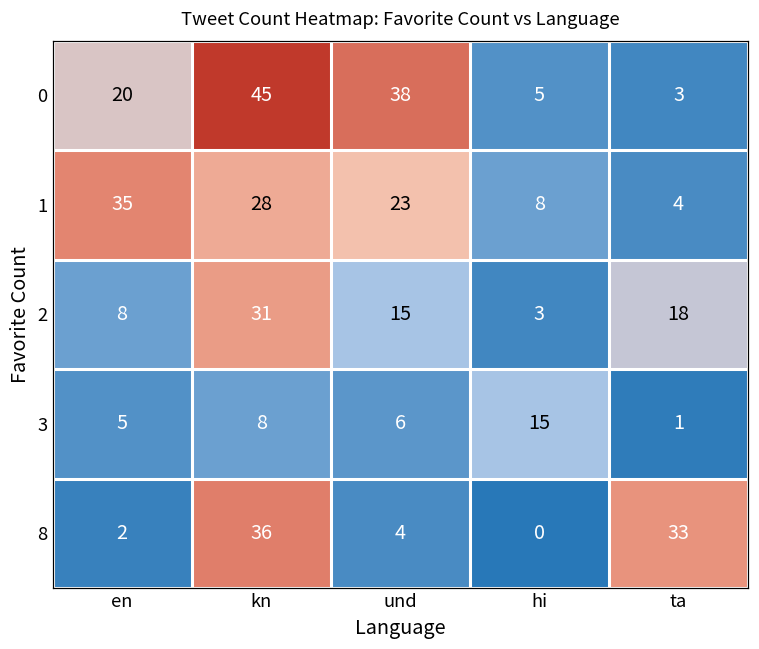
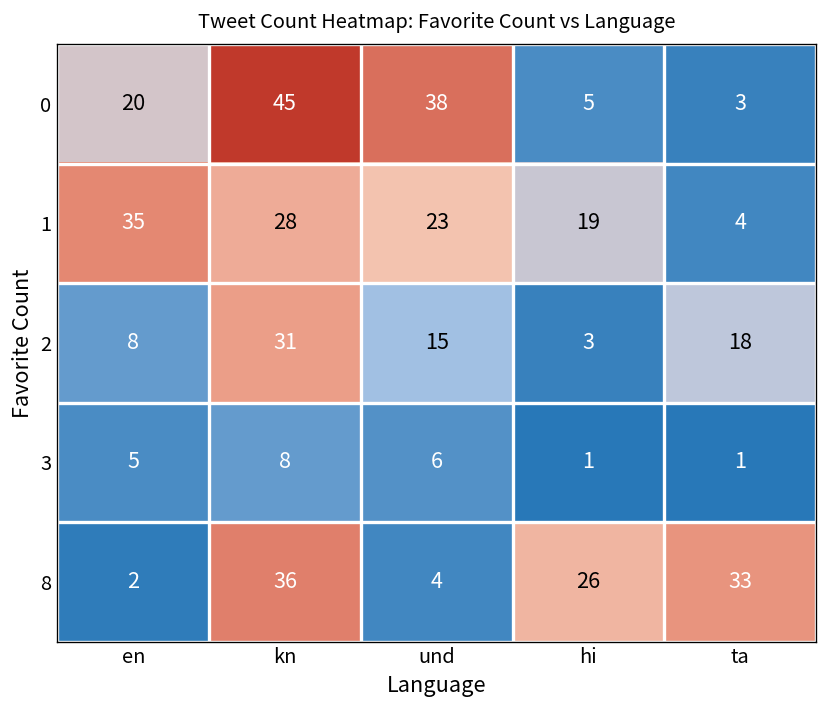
1, hi: 8 -> 19
3, hi: 15 -> 1
8, hi: 0 -> 26
